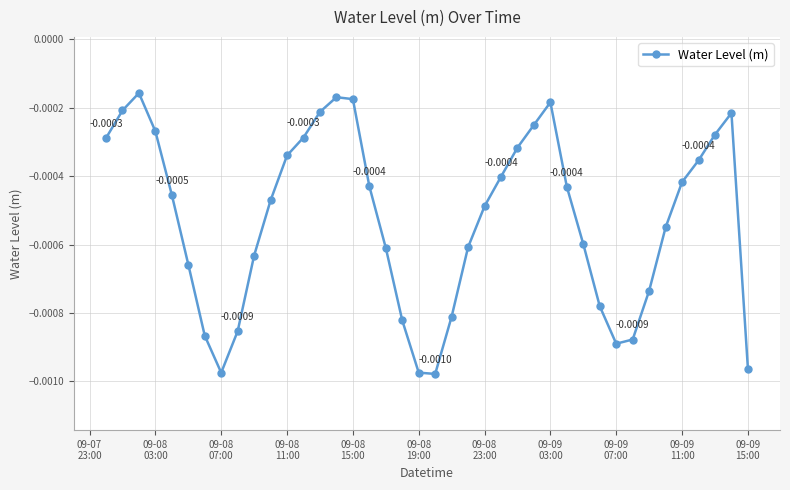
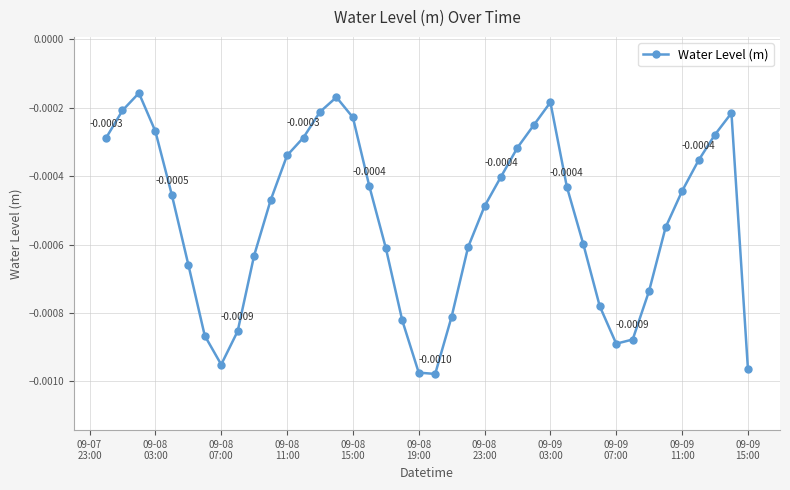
09-08 07:00: -0.00097 -> -0.00095
09-08 15:00: -0.00017 -> -0.00023
09-09 11:00: -0.00042 -> -0.00044
